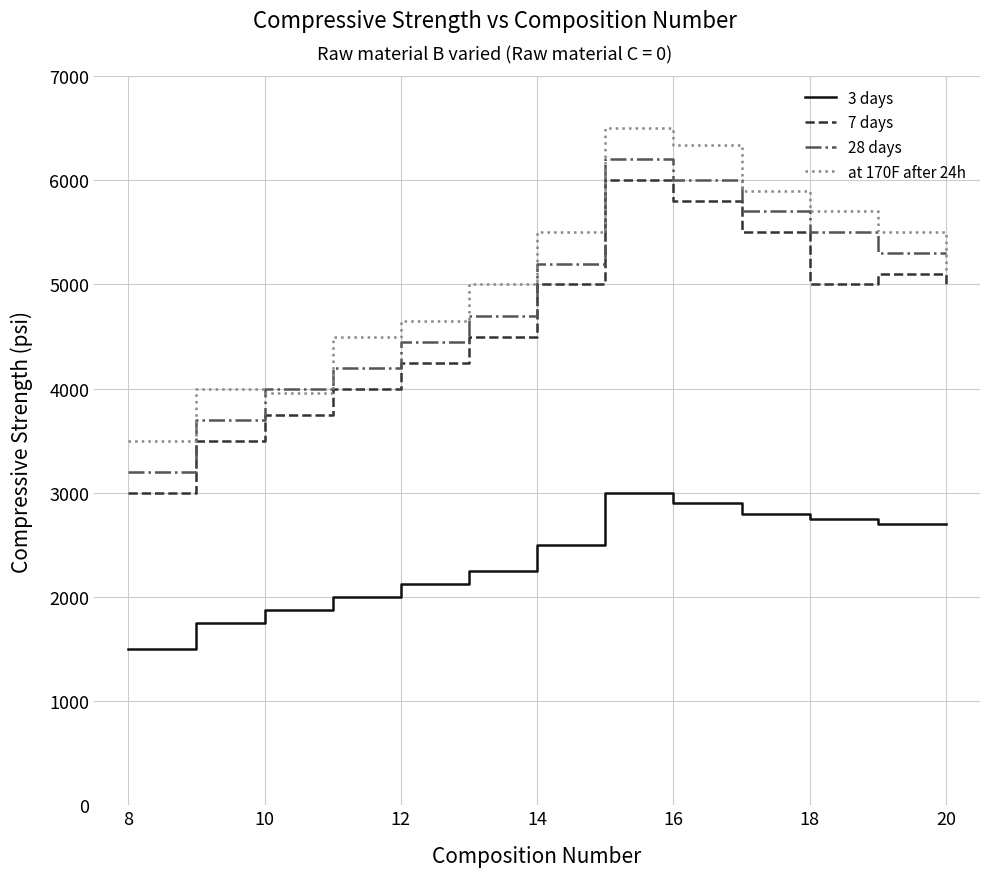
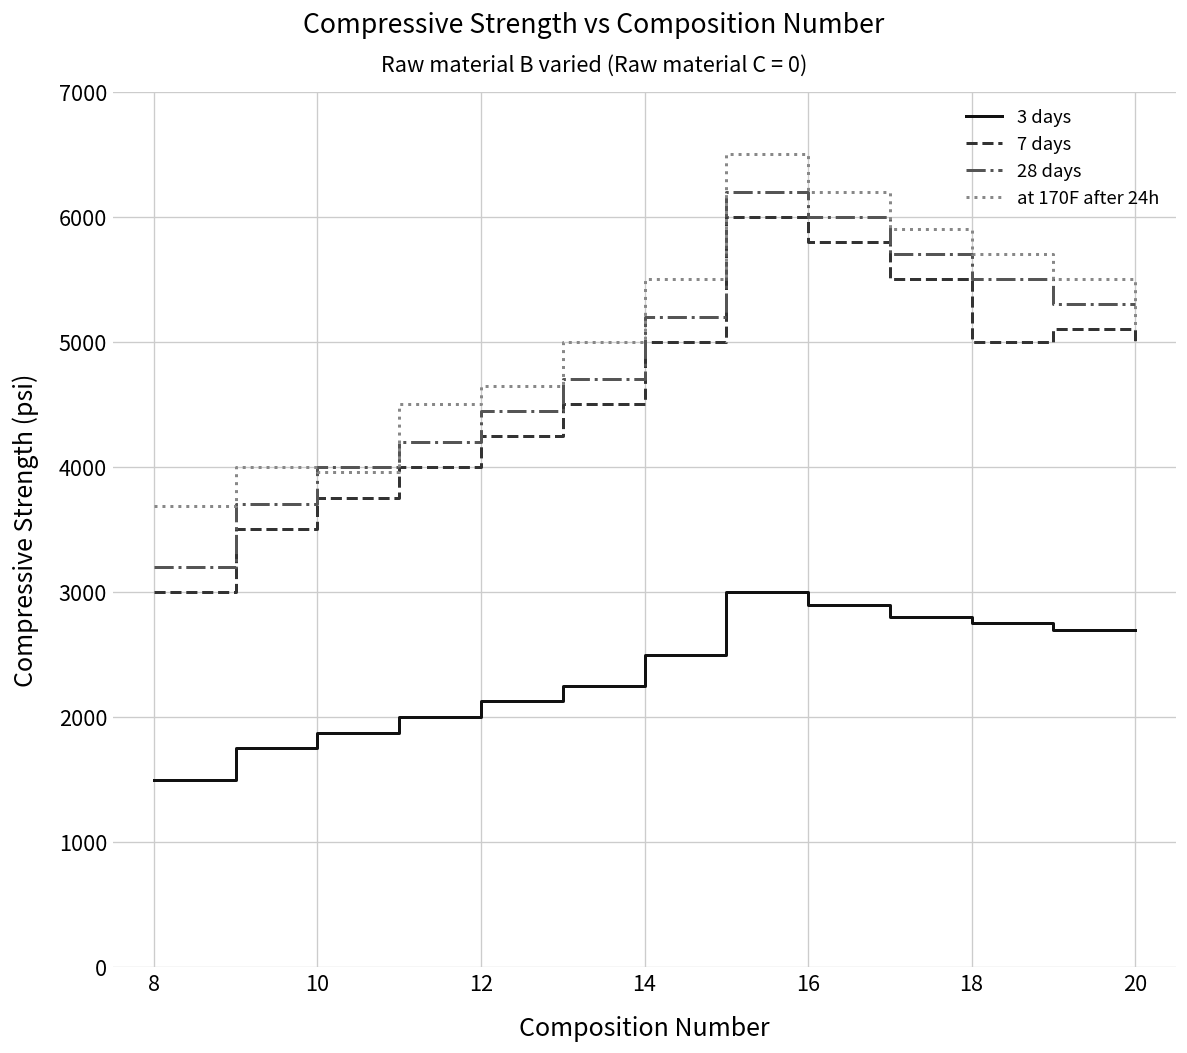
at 170F after 24h, 8: 3500 -> 3690
at 170F after 24h, 16: 6340 -> 6200
